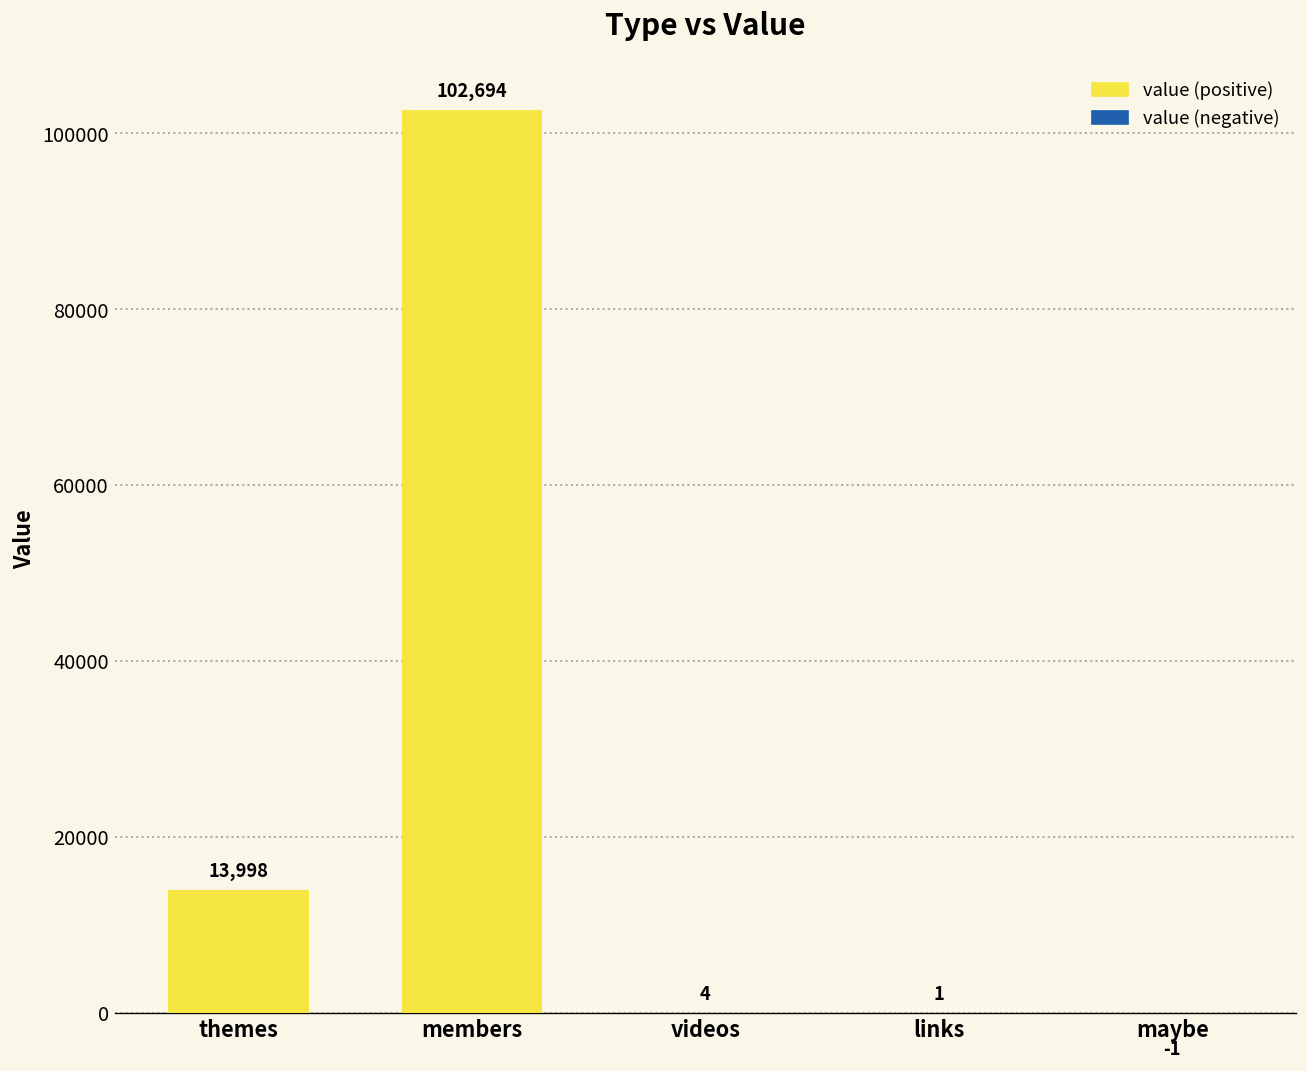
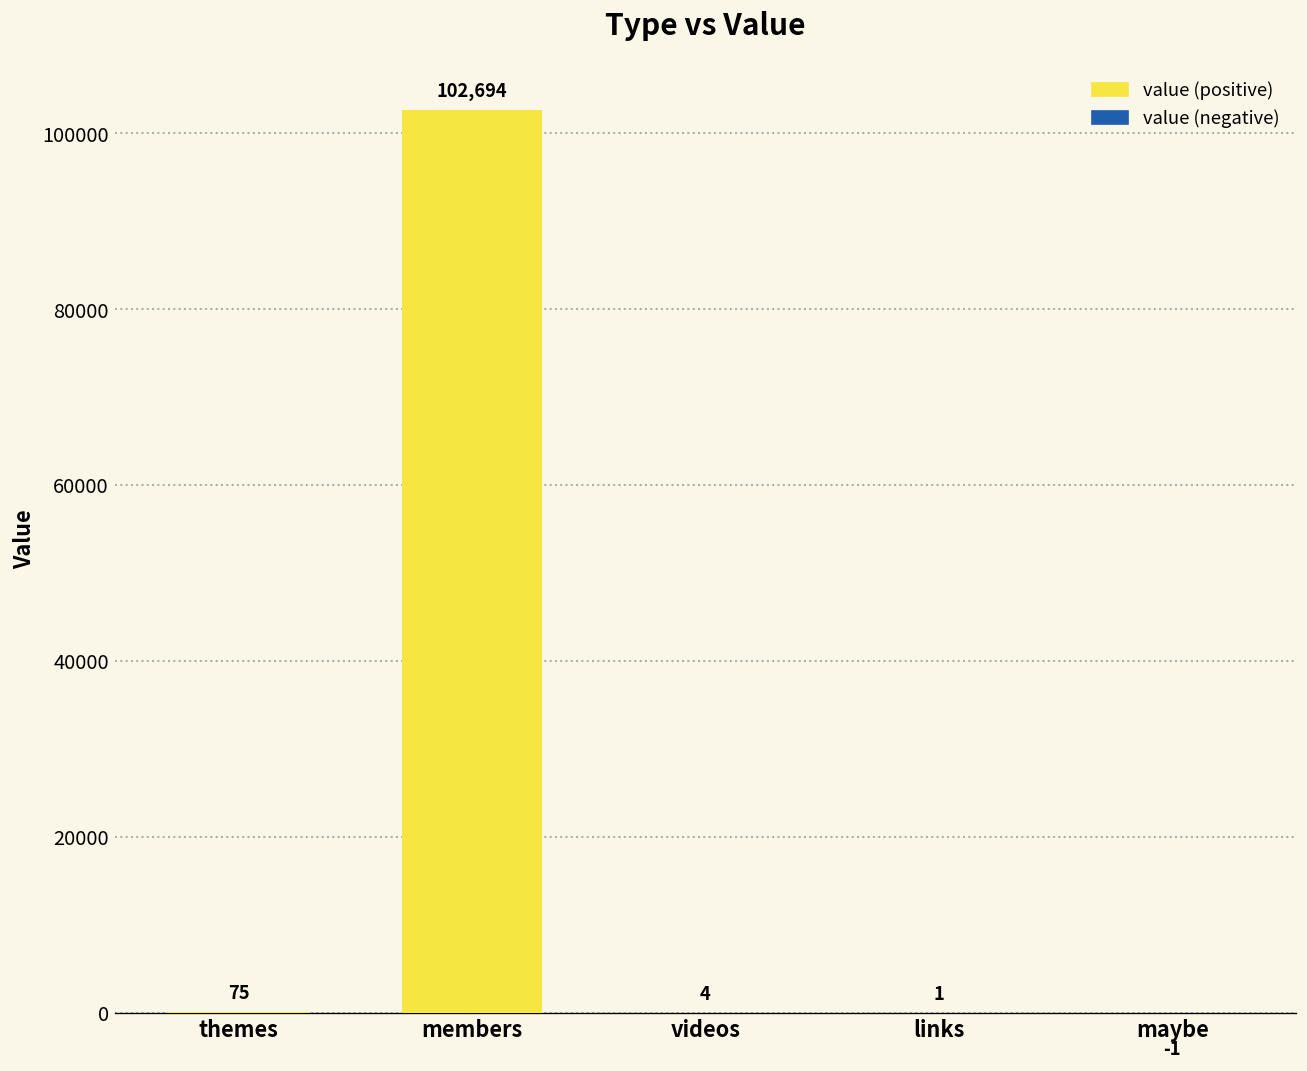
themes: 13,998 -> 75
